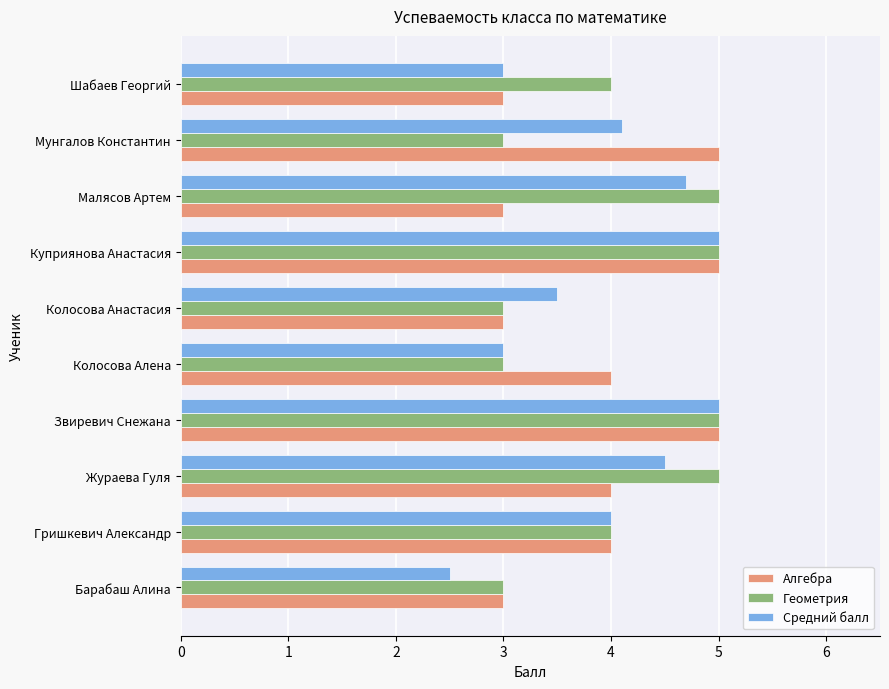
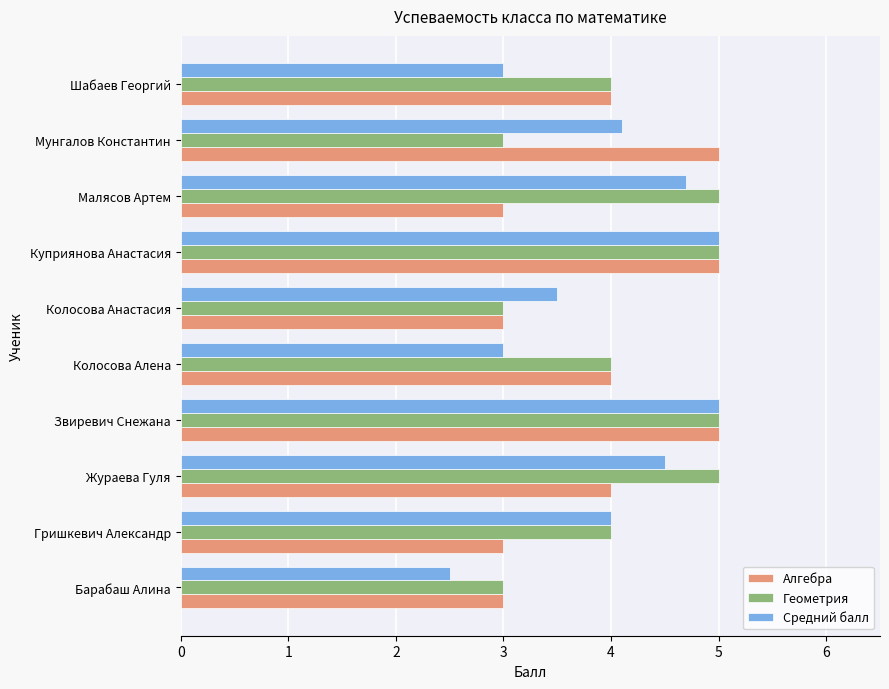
Алгебра, Шабаев Георгий: 3 -> 4
Геометрия, Колосова Алена: 3 -> 4
Алгебра, Гришкевич Александр: 4 -> 3
